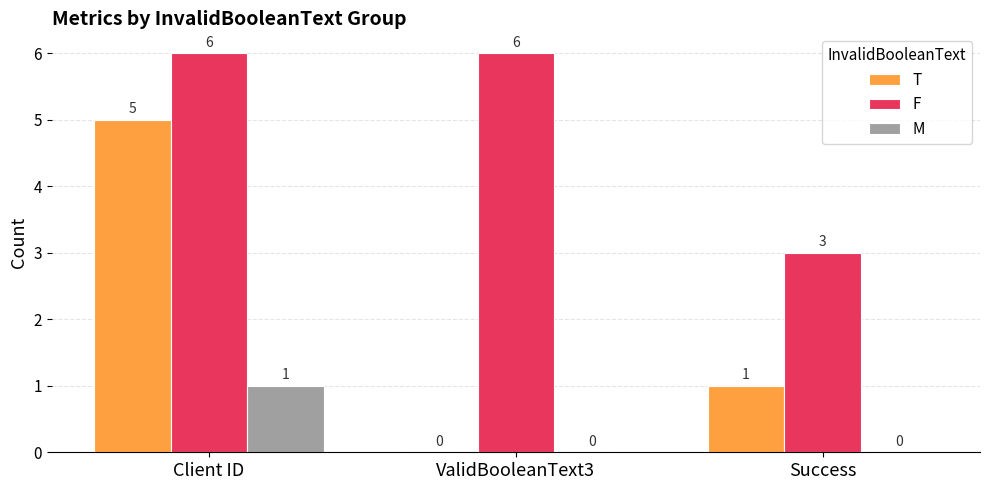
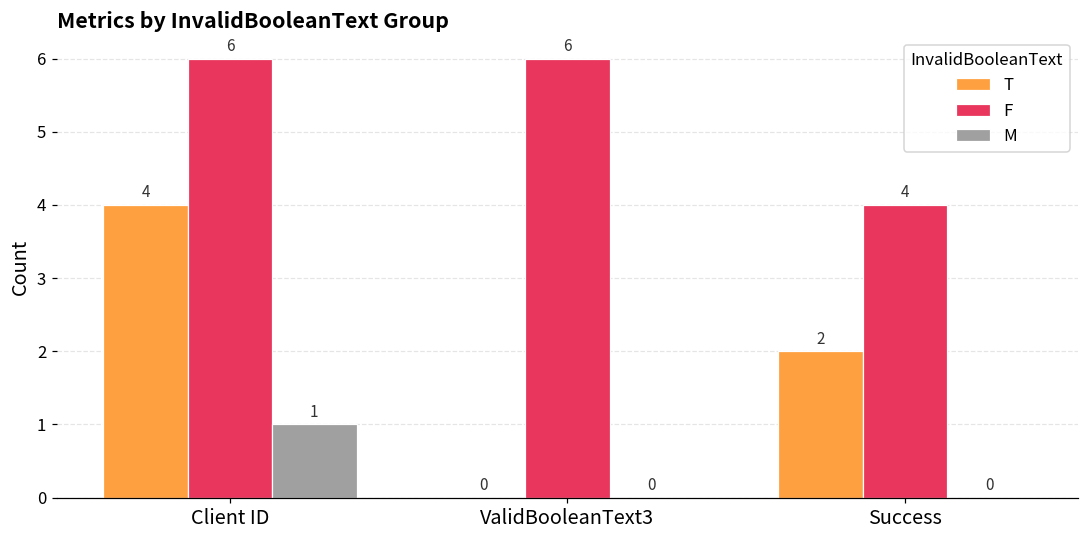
T, Client ID: 5 -> 4
T, Success: 1 -> 2
F, Success: 3 -> 4
